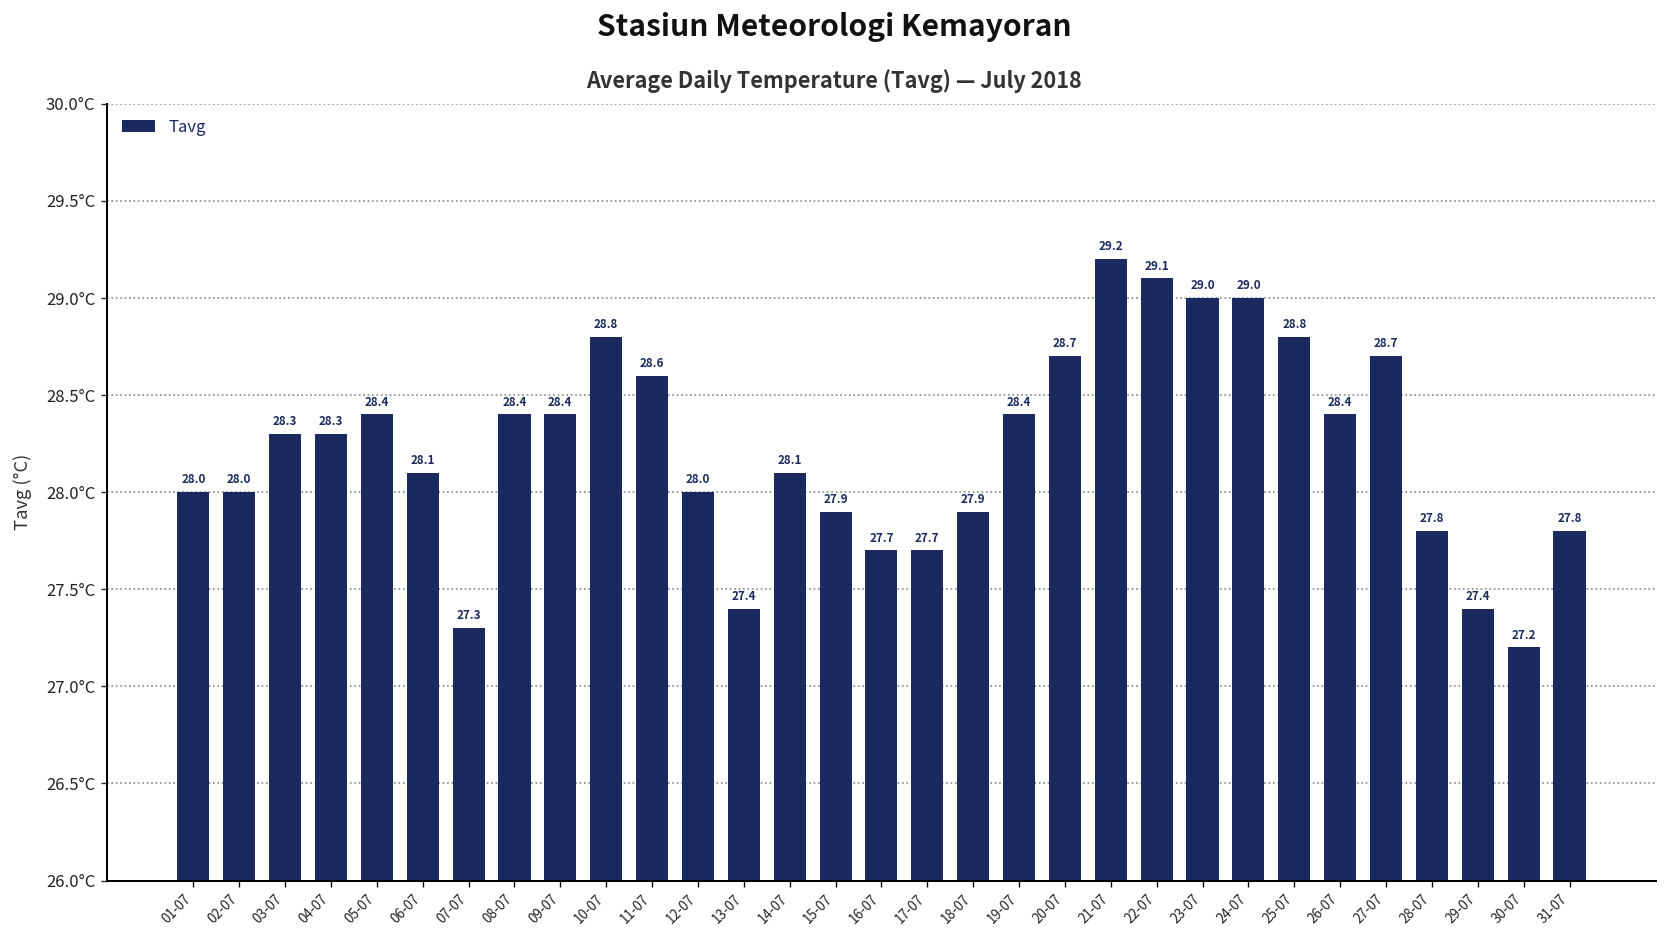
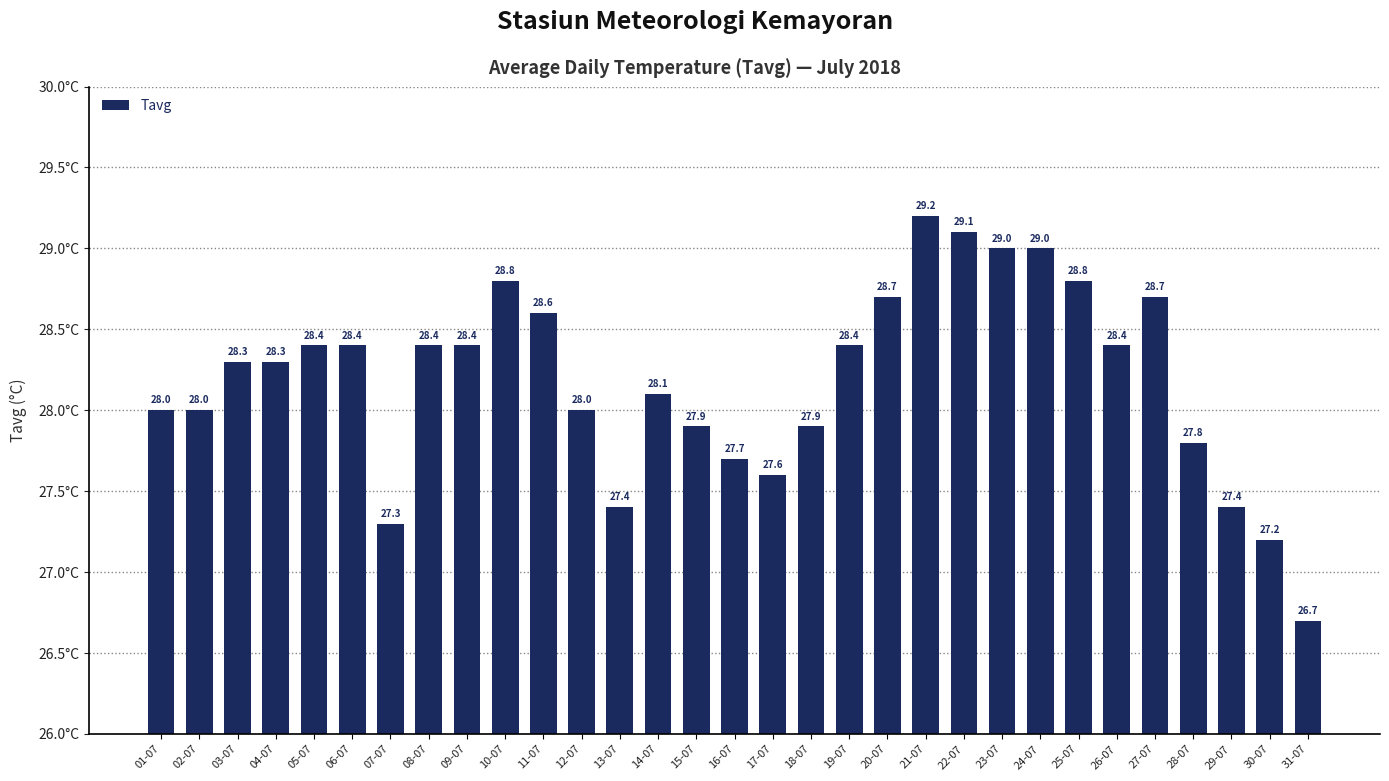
06-07: 28.1 -> 28.4
17-07: 27.7 -> 27.6
31-07: 27.8 -> 26.7
